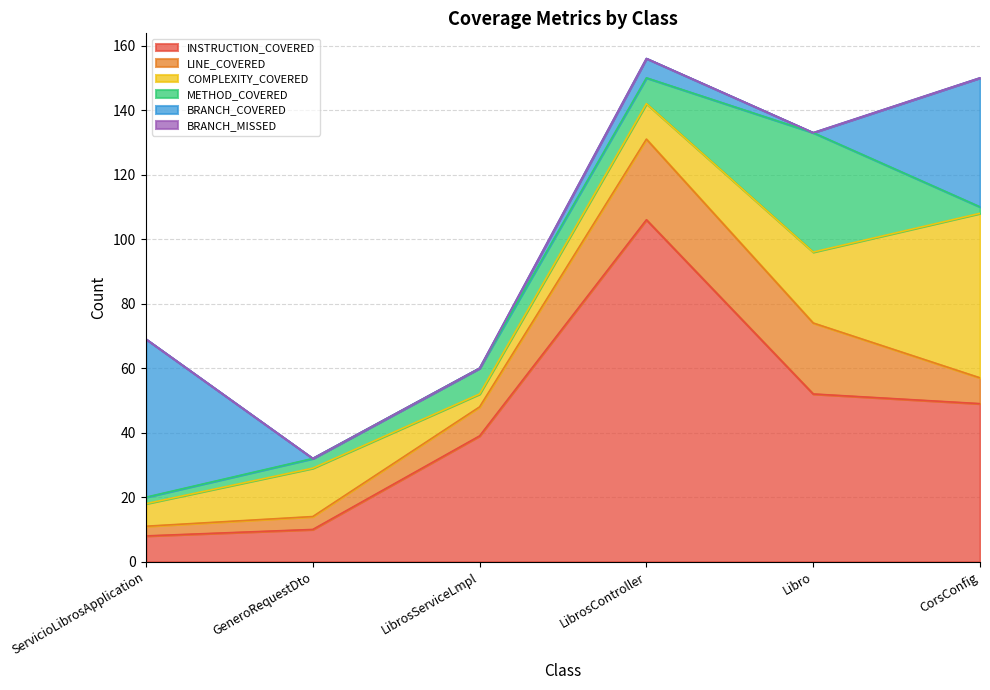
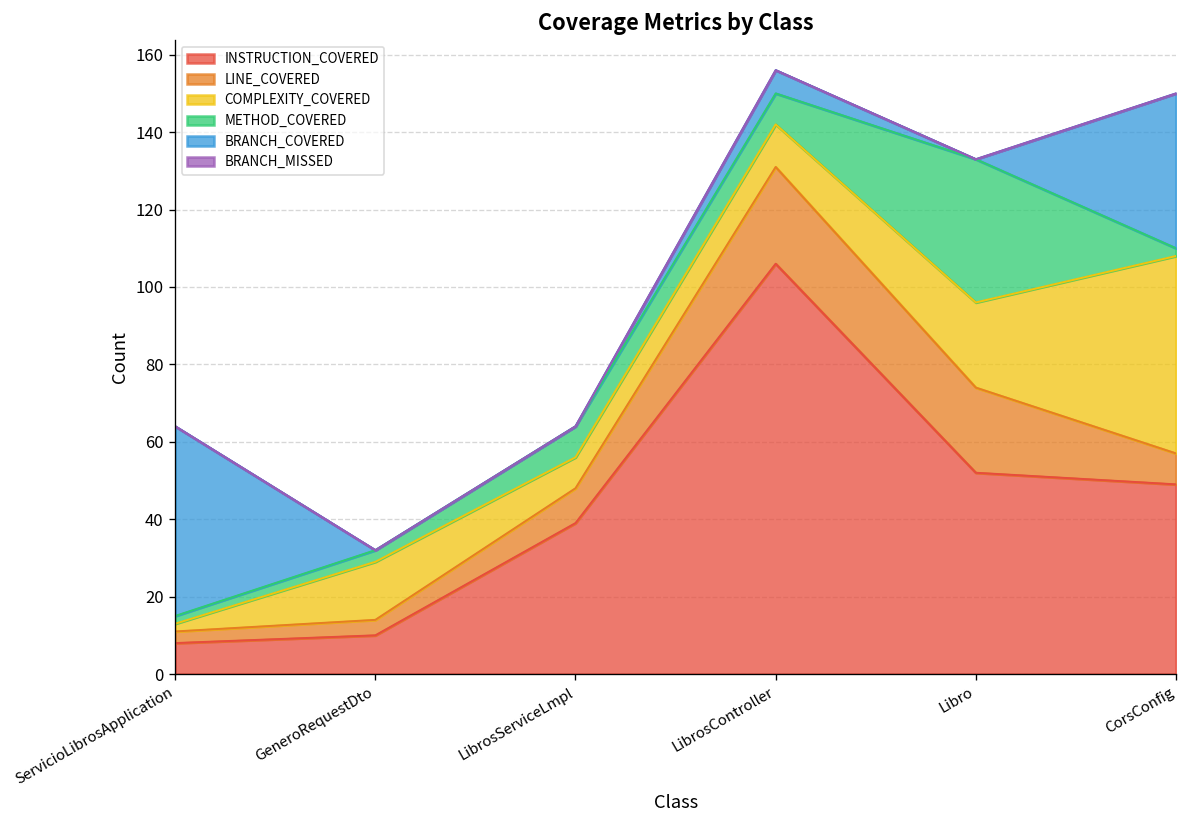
COMPLEXITY_COVERED, ServicioLibrosApplication: 7 -> 2
COMPLEXITY_COVERED, LibrosServiceLmpl: 4 -> 8
